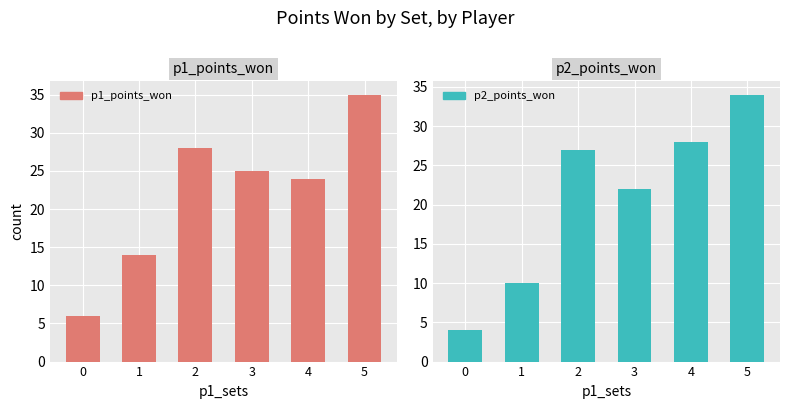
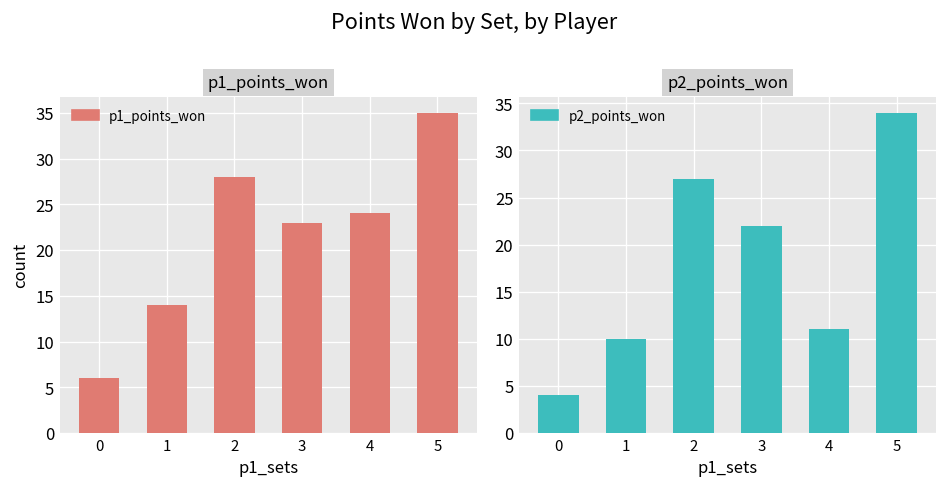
p1_points_won, 3: 25 -> 23
p2_points_won, 4: 28 -> 11
